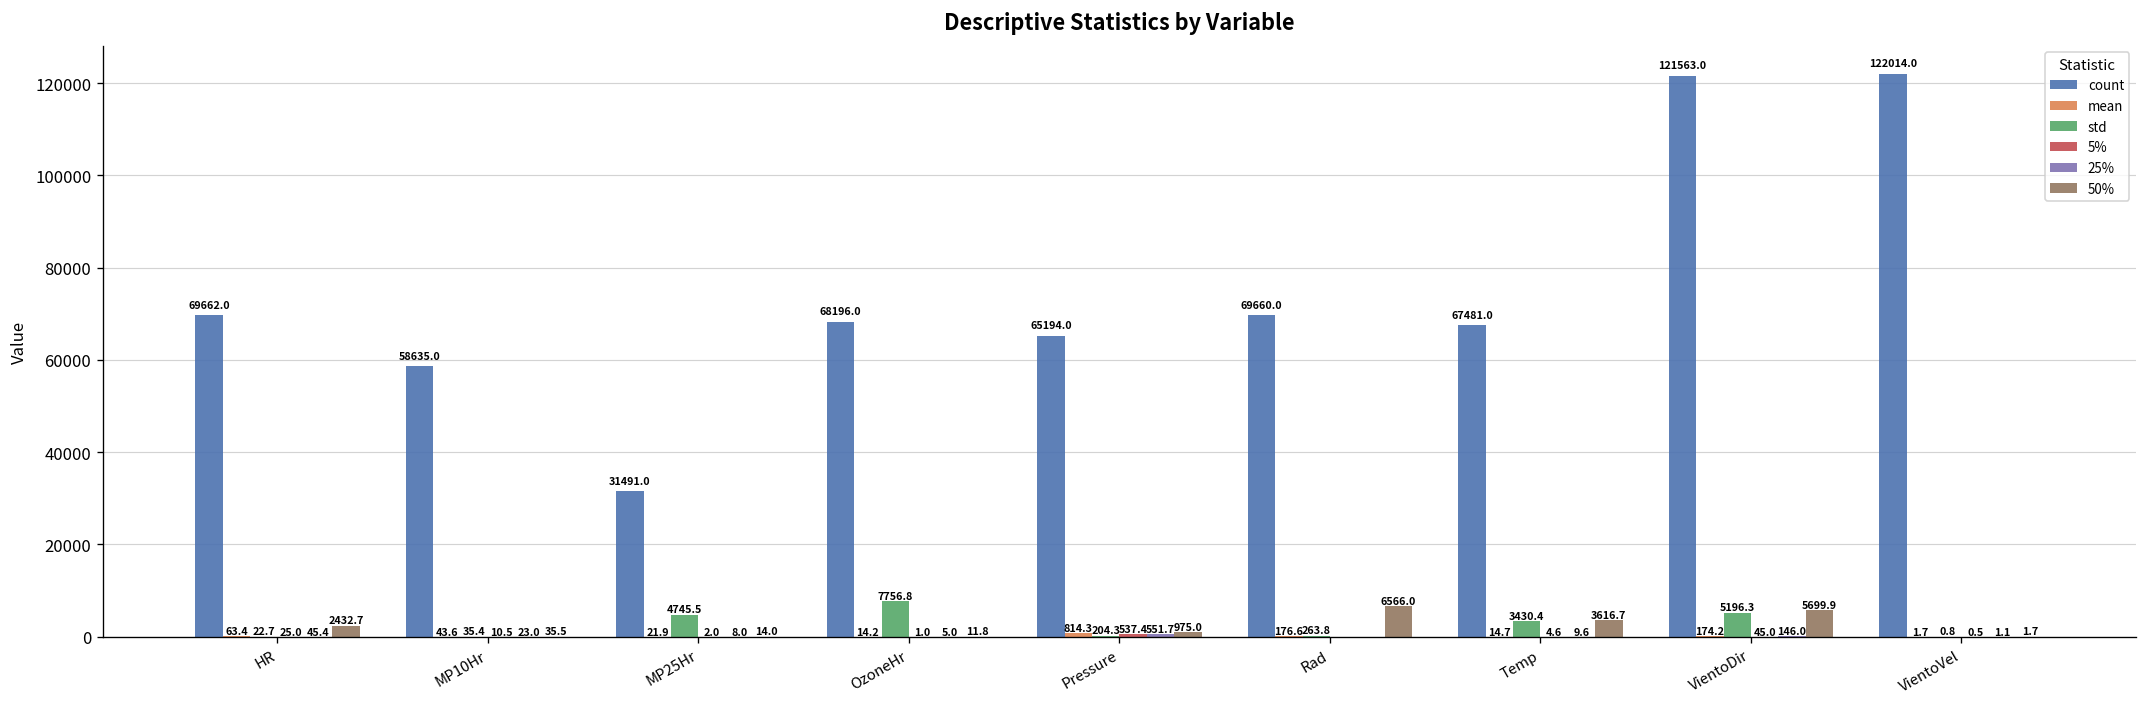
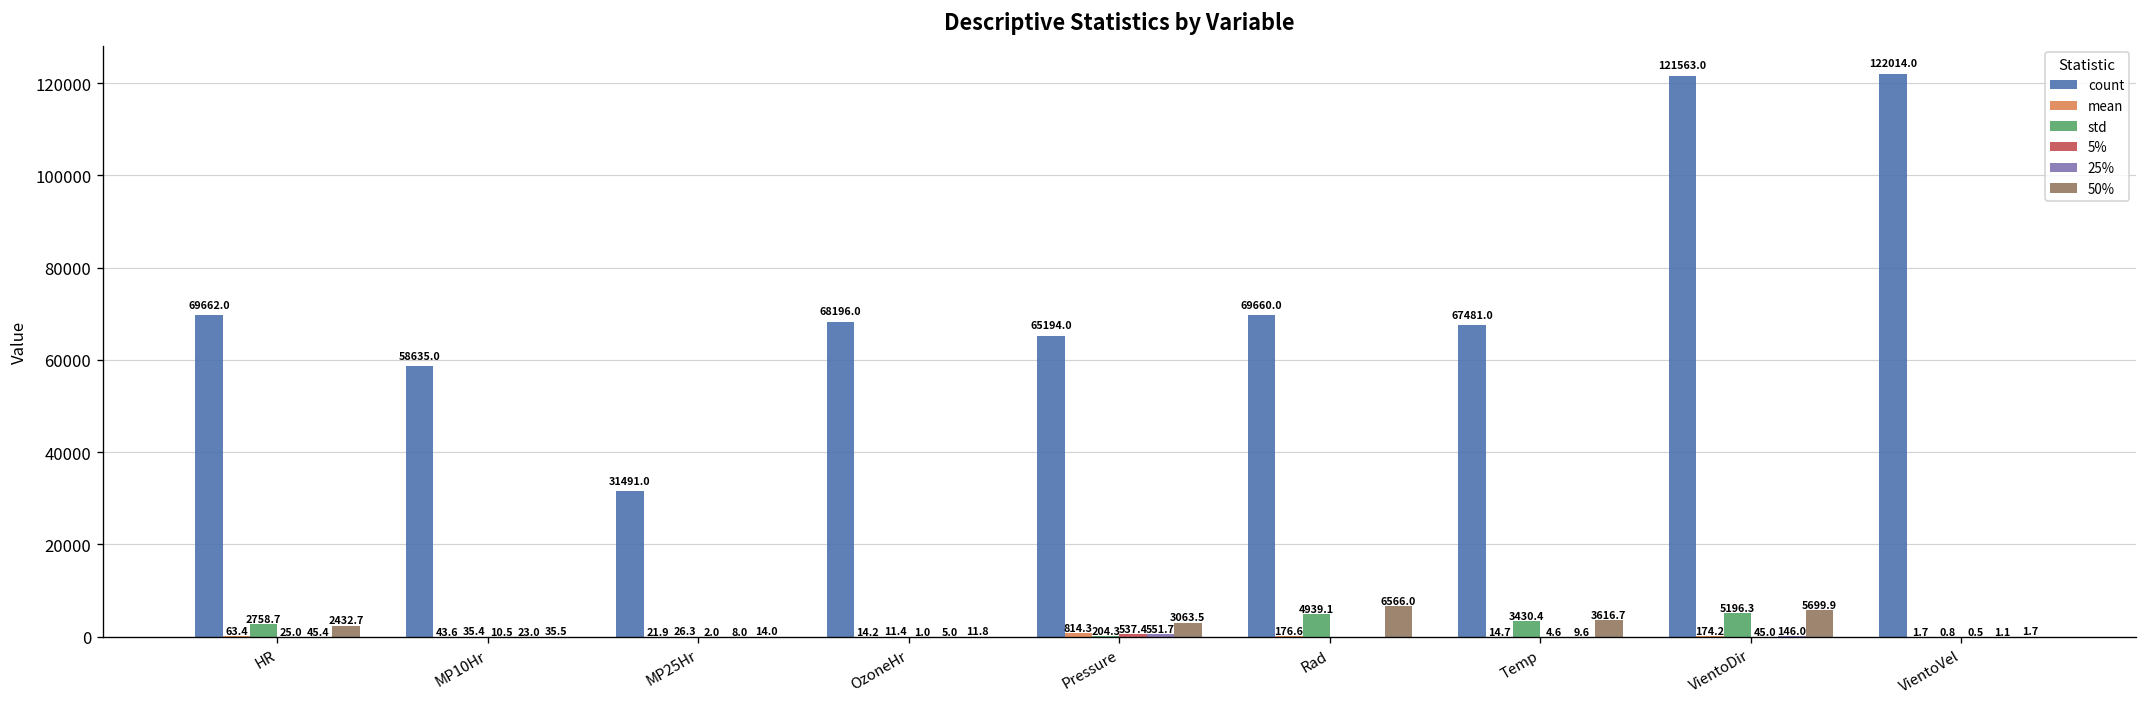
std, HR: 22.7 -> 2758.7
std, MP25Hr: 4745.5 -> 26.3
std, OzoneHr: 7756.8 -> 11.4
50%, Pressure: 975.0 -> 3063.5
std, Rad: 263.8 -> 4939.1
